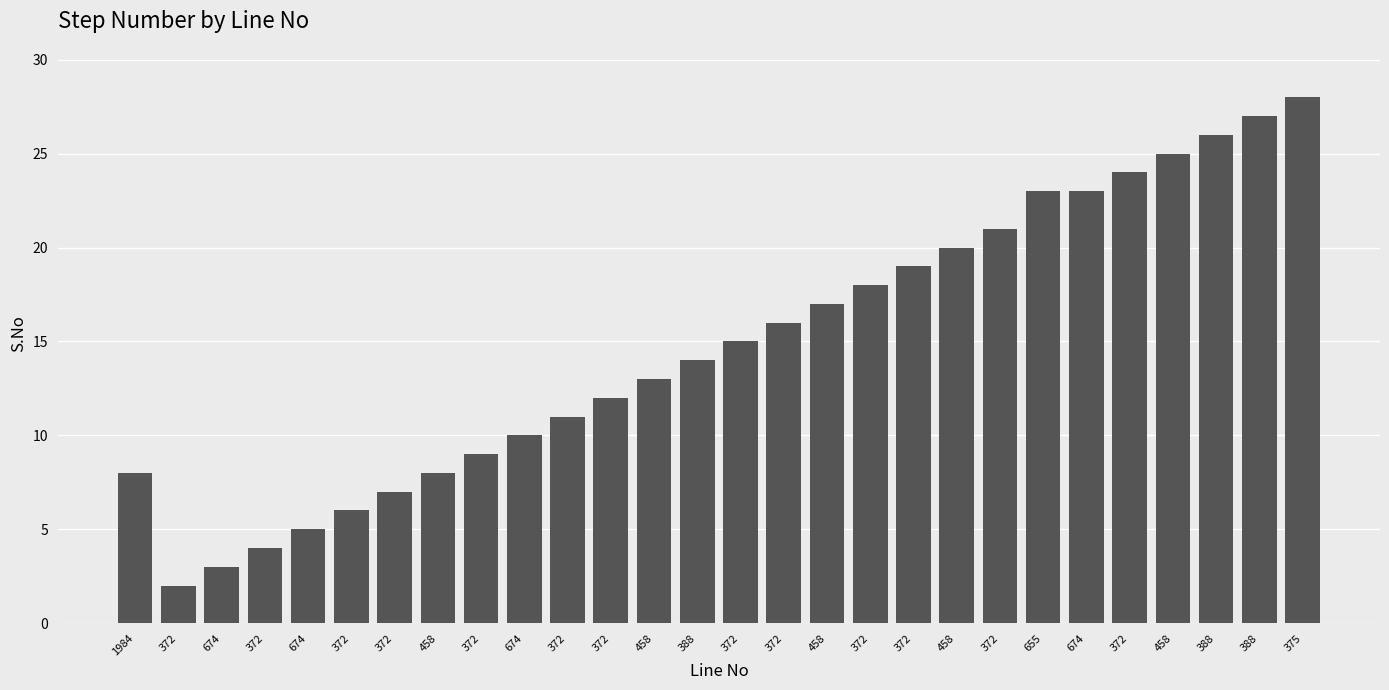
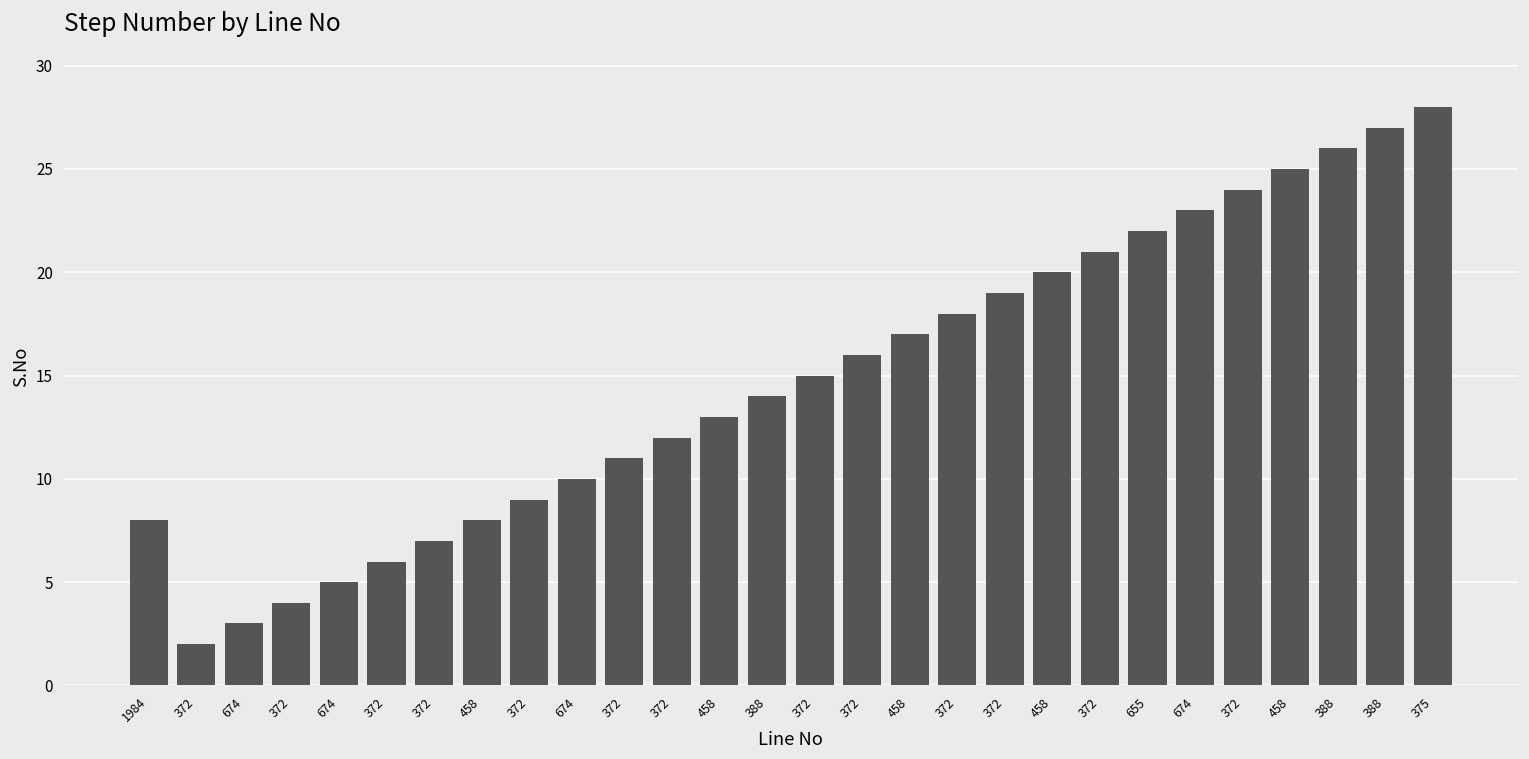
655: 23 -> 22
